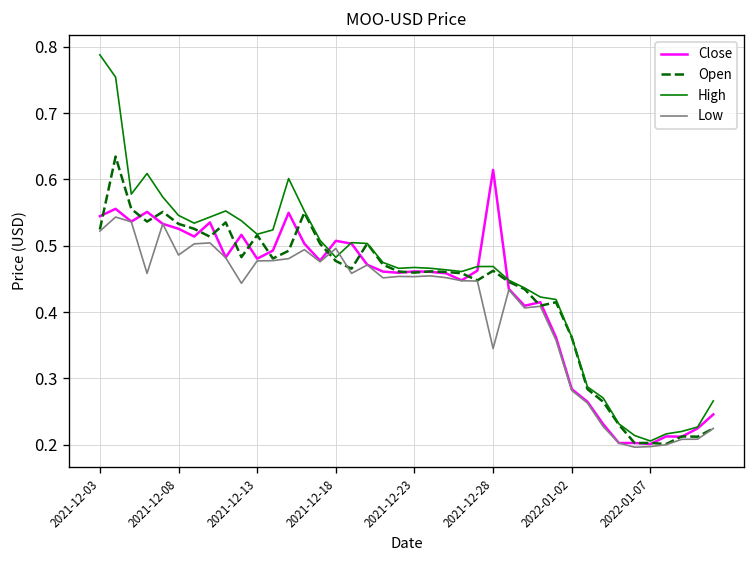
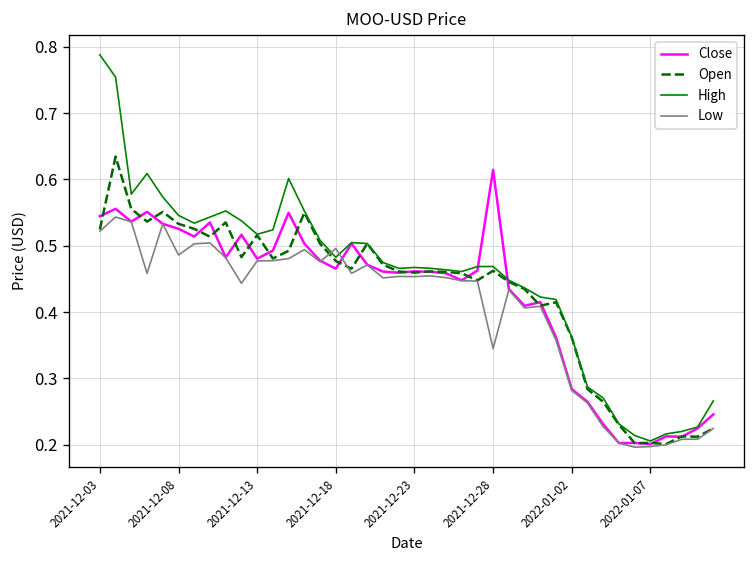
Close, 2021-12-18: 0.51 -> 0.47
